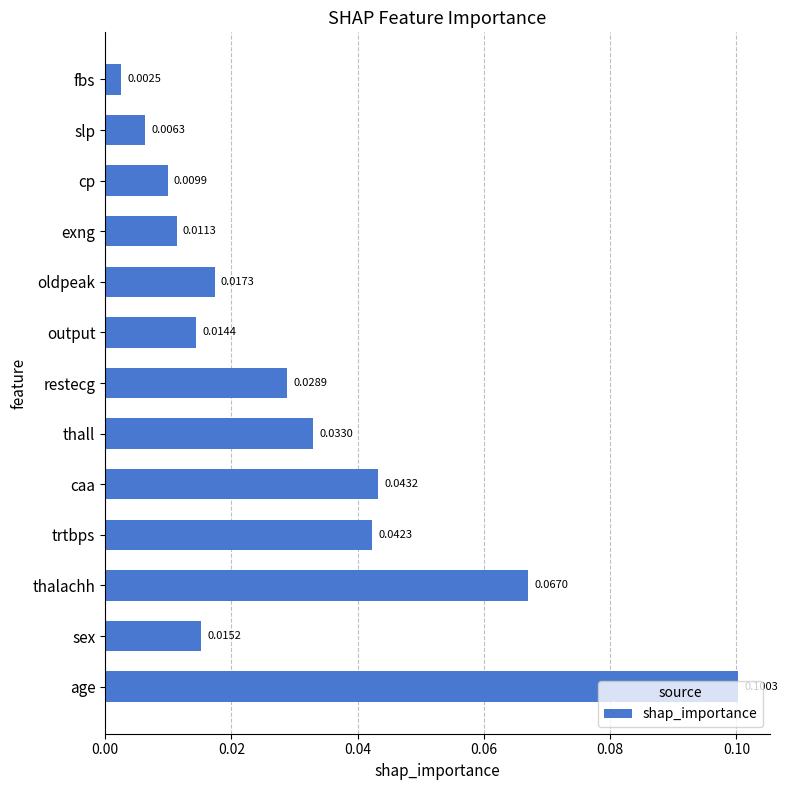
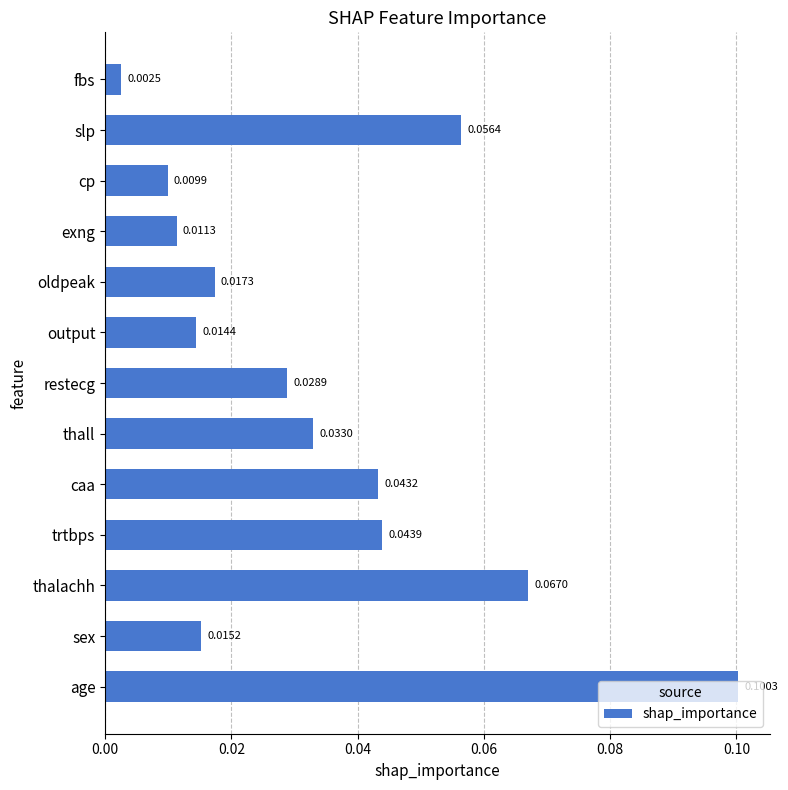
slp: 0.0063 -> 0.0564
trtbps: 0.0423 -> 0.0439
